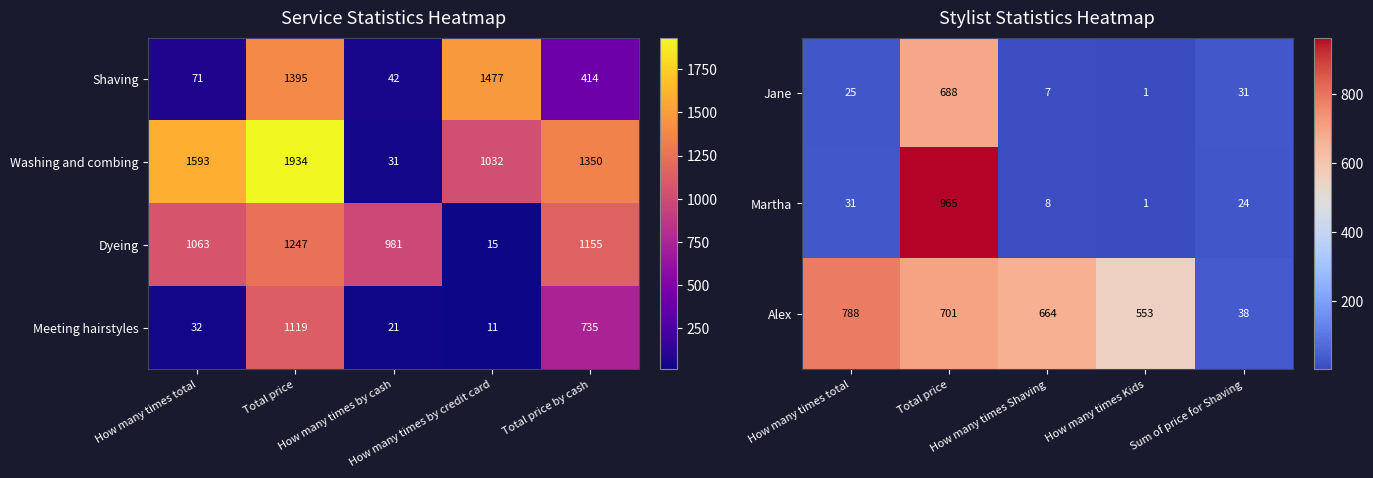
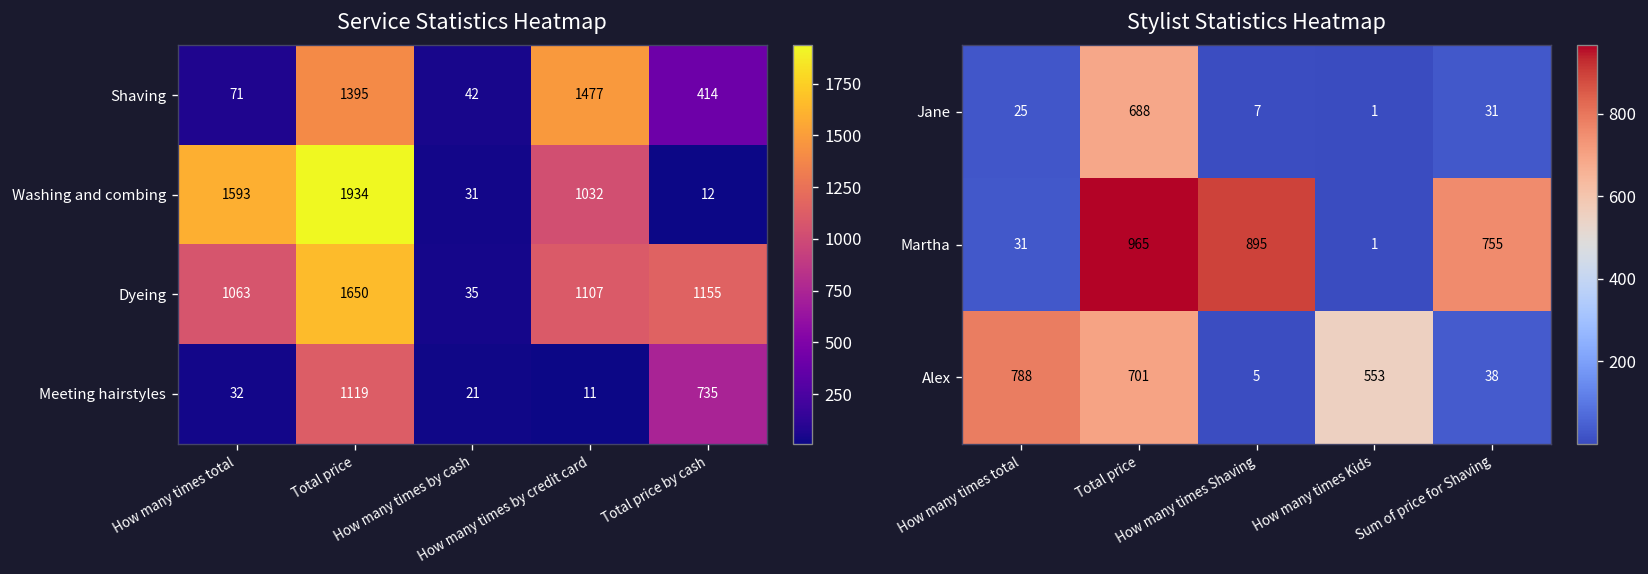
Service Statistics Heatmap, Washing and combing, Total price by cash: 1350 -> 12
Service Statistics Heatmap, Dyeing, Total price: 1247 -> 1650
Service Statistics Heatmap, Dyeing, How many times by cash: 981 -> 35
Service Statistics Heatmap, Dyeing, How many times by credit card: 15 -> 1107
Stylist Statistics Heatmap, Martha, How many times Shaving: 8 -> 895
Stylist Statistics Heatmap, Martha, Sum of price for Shaving: 24 -> 755
Stylist Statistics Heatmap, Alex, How many times Shaving: 664 -> 5
